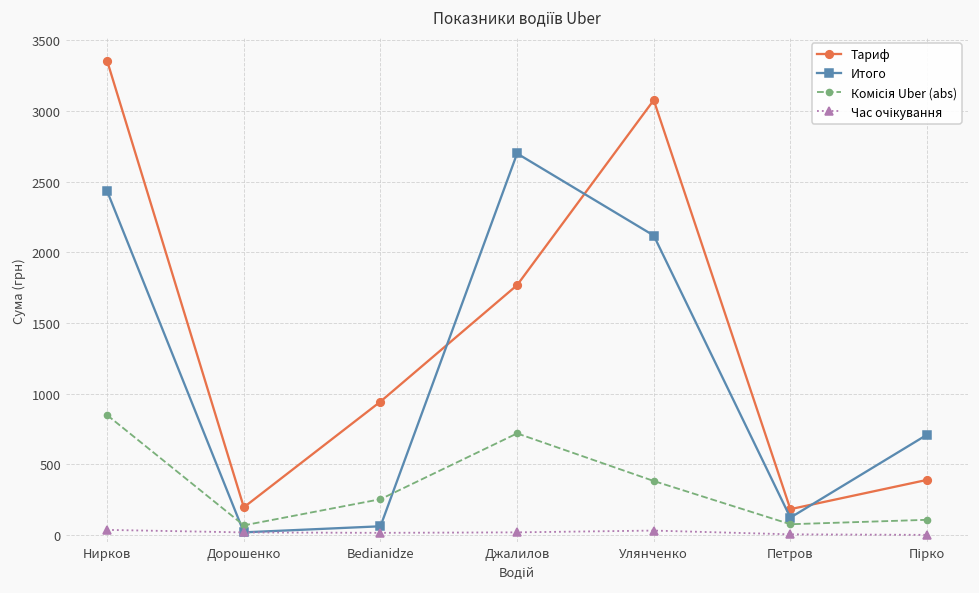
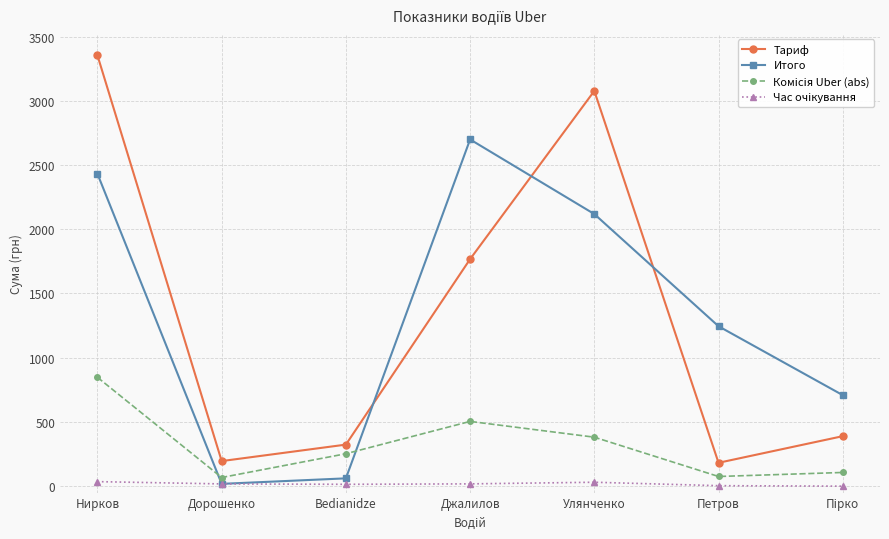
Тариф, Bedianidze: 940 -> 320
Комісія Uber (abs), Джалилов: 720 -> 500
Итого, Петров: 120 -> 1240
